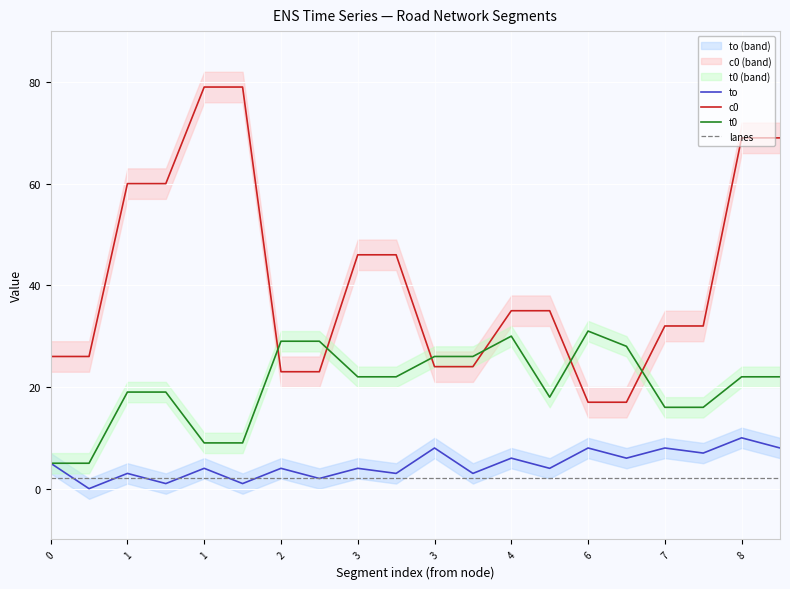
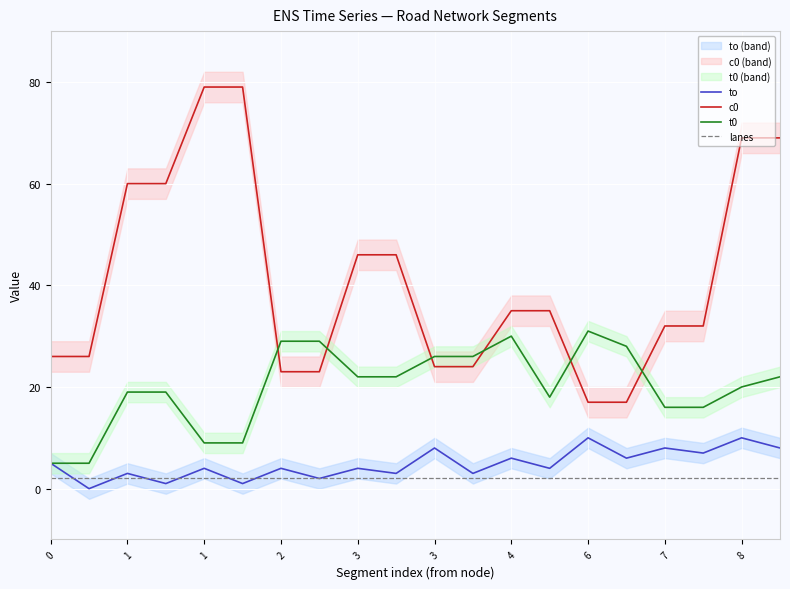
to, 6: 8 -> 10
t0, 8: 22 -> 20
